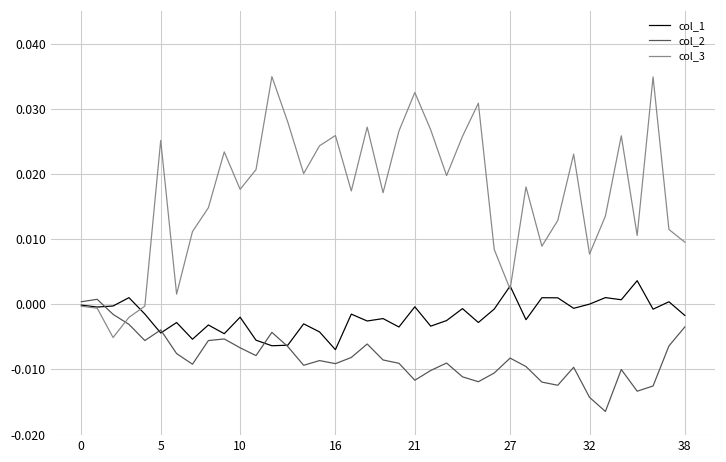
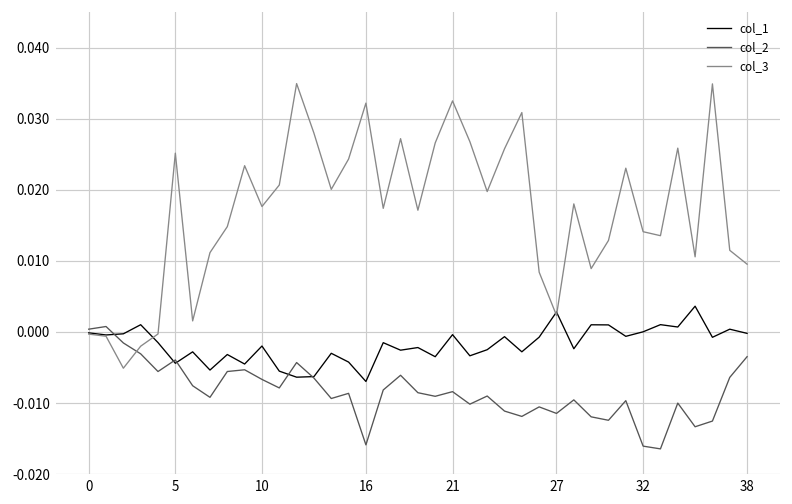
col_2, 16: -0.009 -> -0.016
col_3, 16: 0.026 -> 0.032
col_2, 21: -0.012 -> -0.008
col_2, 27: -0.008 -> -0.011
col_2, 32: -0.014 -> -0.016
col_3, 32: 0.008 -> 0.014
col_1, 38: -0.002 -> 0.000
